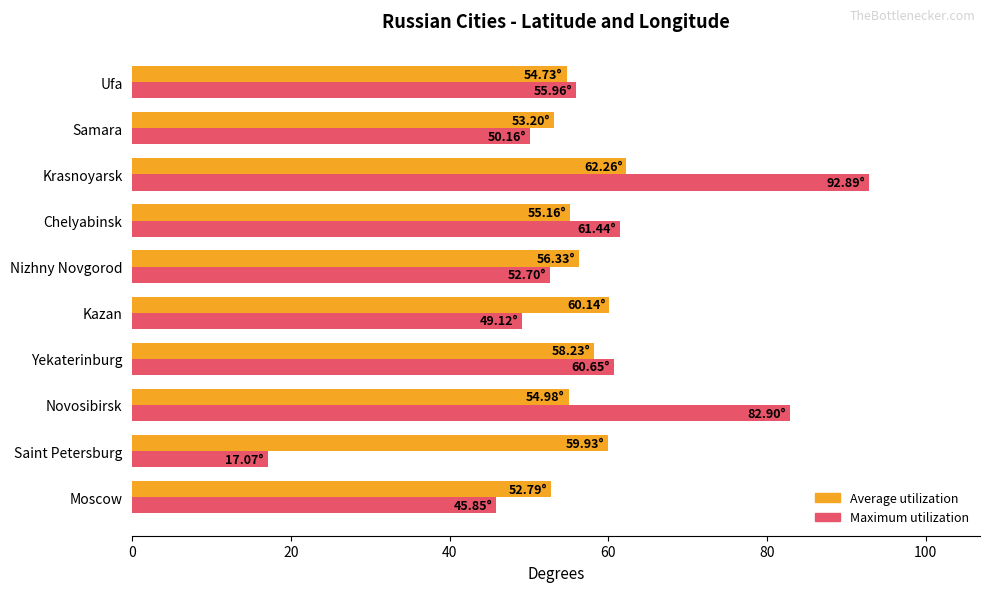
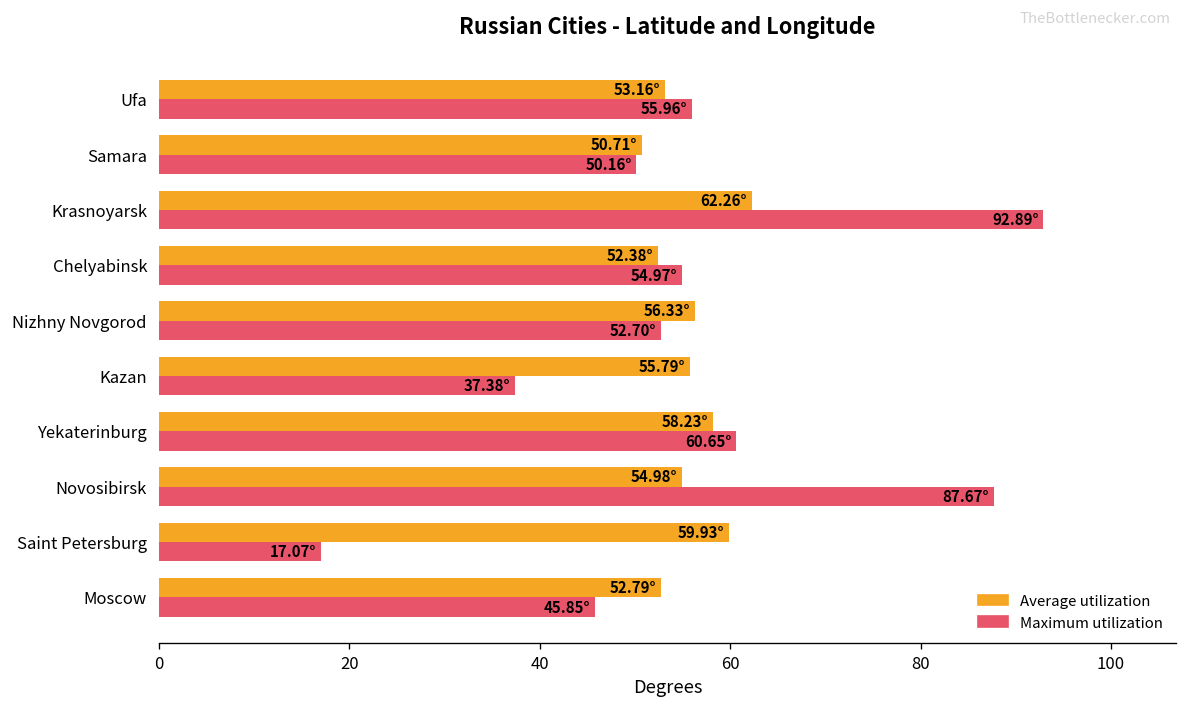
Average utilization, Ufa: 54.73° -> 53.16°
Average utilization, Samara: 53.20° -> 50.71°
Average utilization, Chelyabinsk: 55.16° -> 52.38°
Maximum utilization, Chelyabinsk: 61.44° -> 54.97°
Average utilization, Kazan: 60.14° -> 55.79°
Maximum utilization, Kazan: 49.12° -> 37.38°
Maximum utilization, Novosibirsk: 82.90° -> 87.67°
